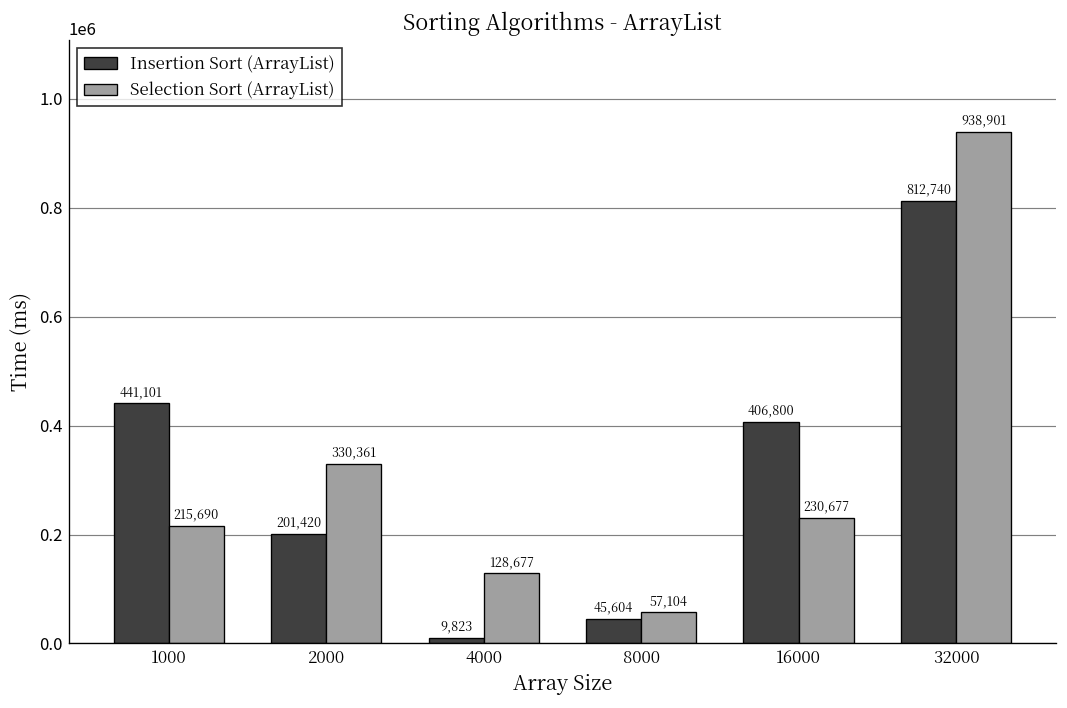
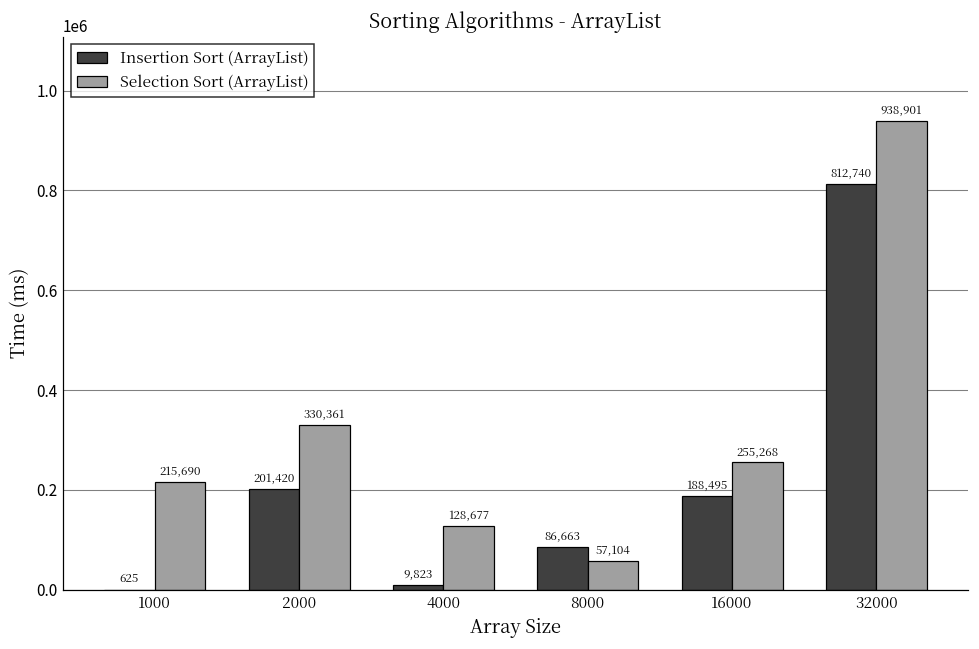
Insertion Sort (ArrayList), 1000: 441,101 -> 625
Insertion Sort (ArrayList), 8000: 45,604 -> 86,663
Insertion Sort (ArrayList), 16000: 406,800 -> 188,495
Selection Sort (ArrayList), 16000: 230,677 -> 255,268
